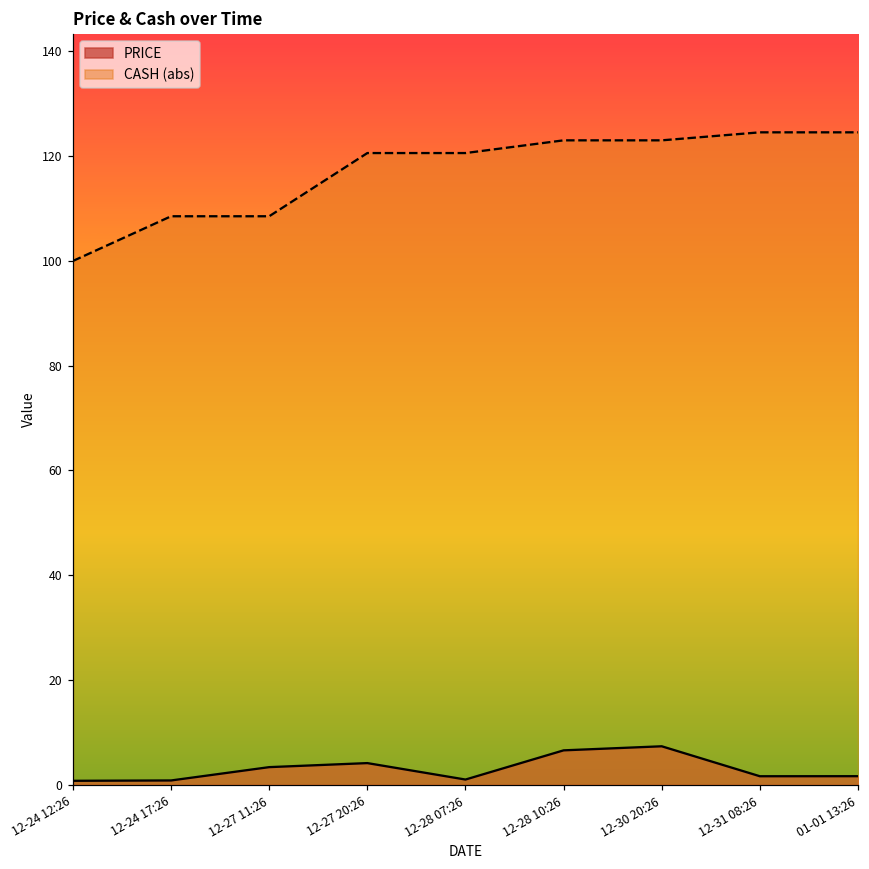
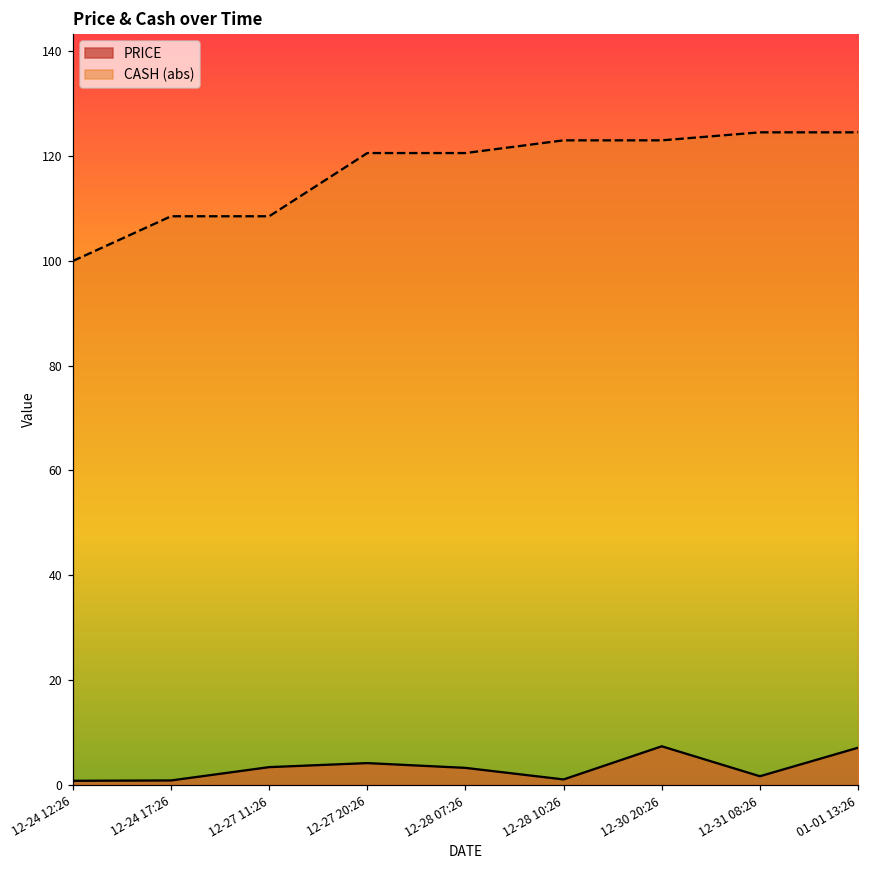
PRICE, 12-28 07:26: 1 -> 3
PRICE, 12-28 10:26: 7 -> 1
PRICE, 01-01 13:26: 2 -> 7
